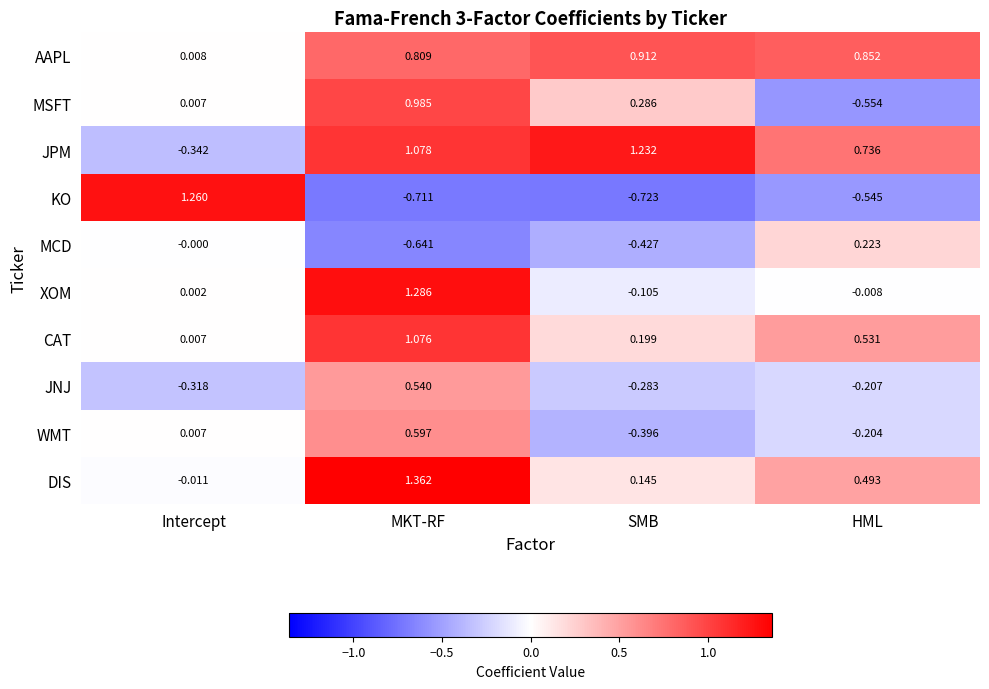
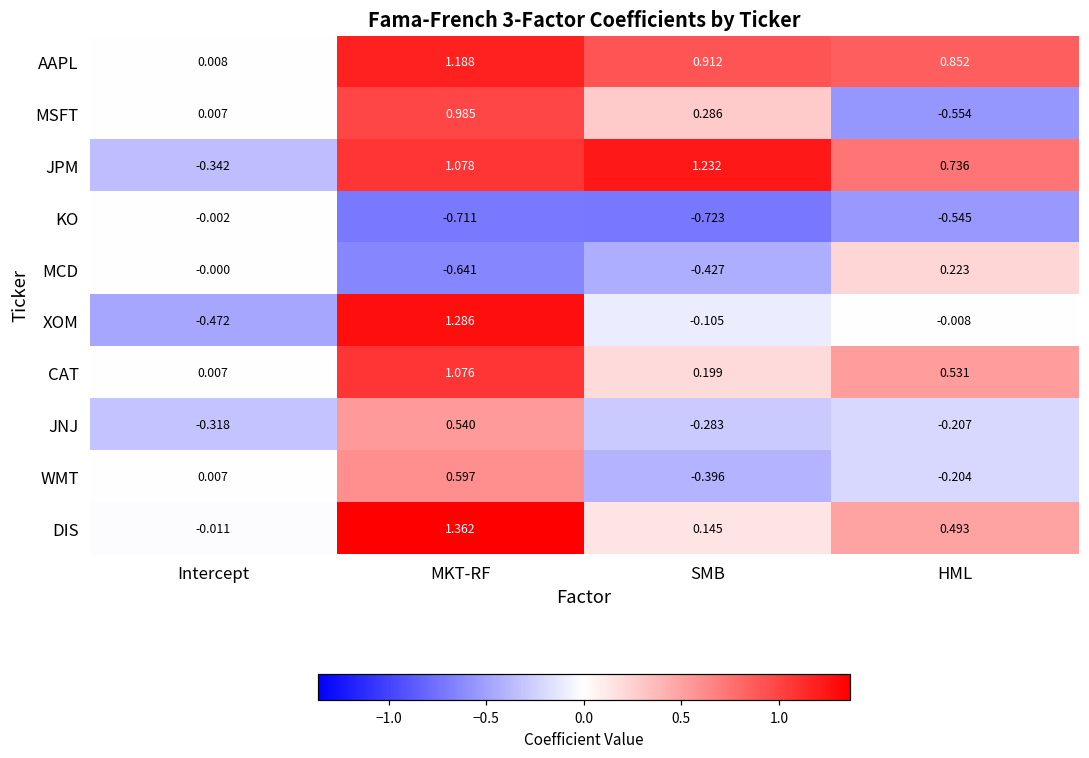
AAPL, MKT-RF: 0.809 -> 1.188
KO, Intercept: 1.260 -> -0.002
XOM, Intercept: 0.002 -> -0.472
